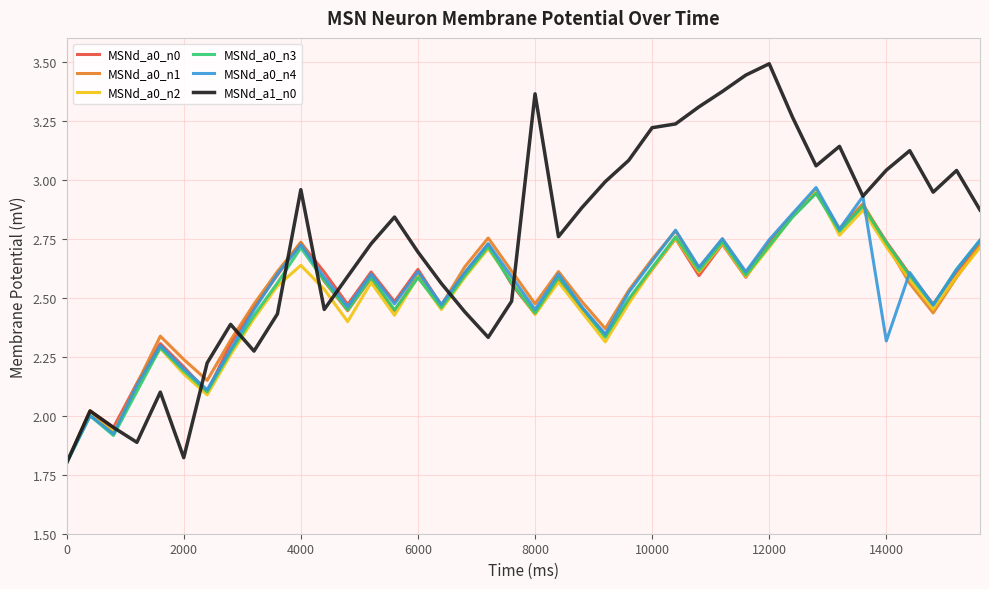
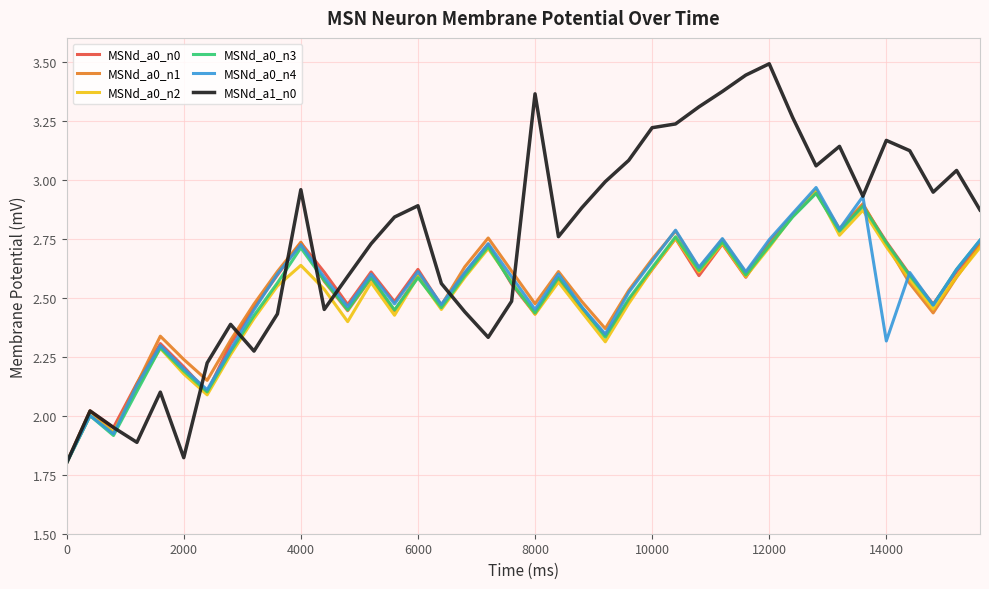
MSNd_a1_n0, 6000: 2.69 -> 2.89
MSNd_a1_n0, 14000: 3.04 -> 3.17
